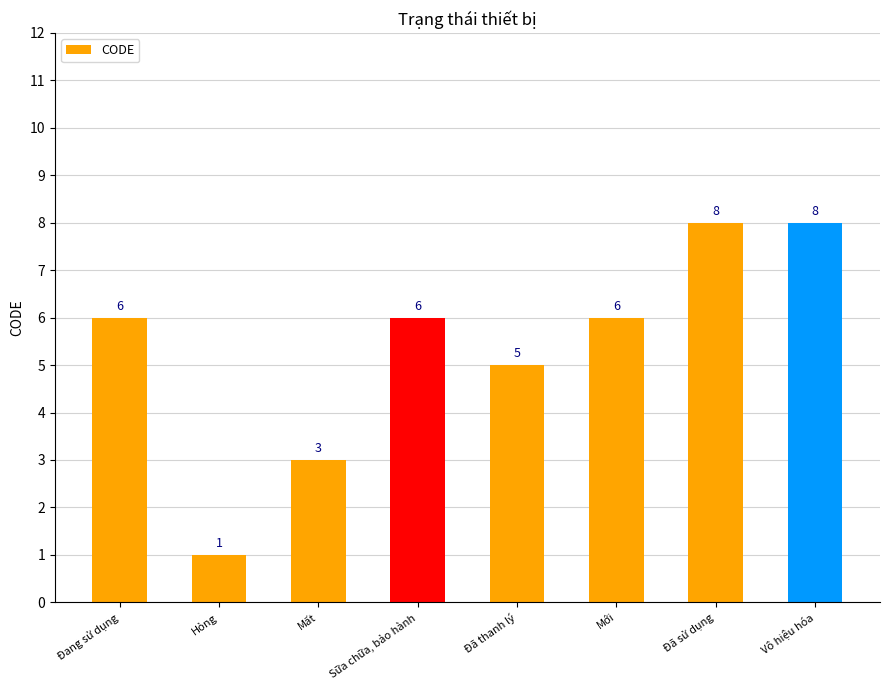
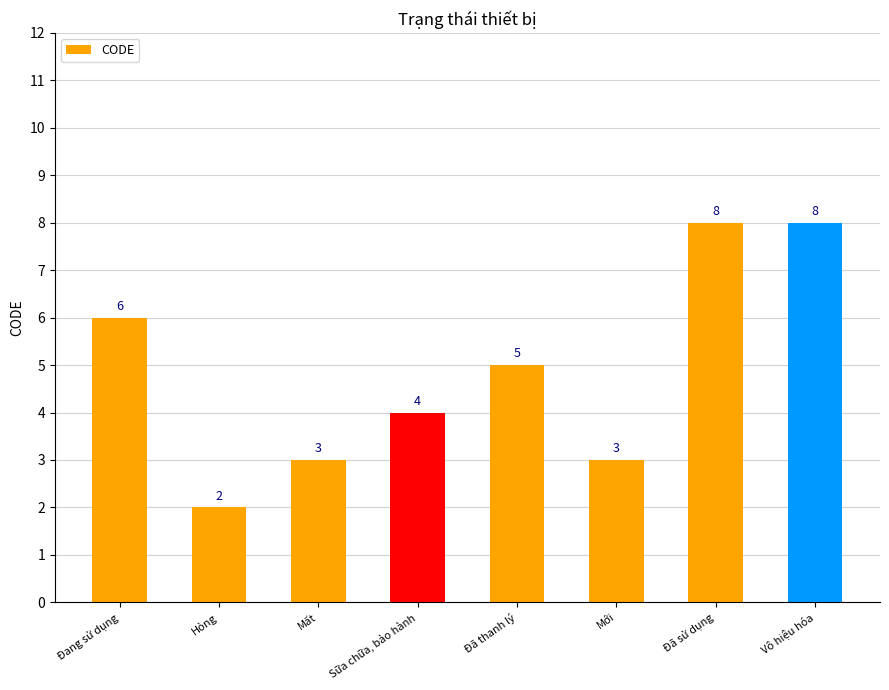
Hỏng: 1 -> 2
Sữa chữa, bảo hành: 6 -> 4
Mới: 6 -> 3
